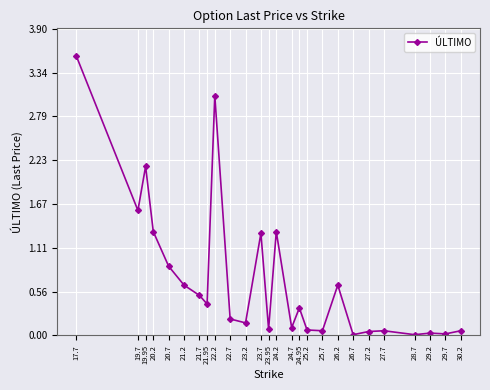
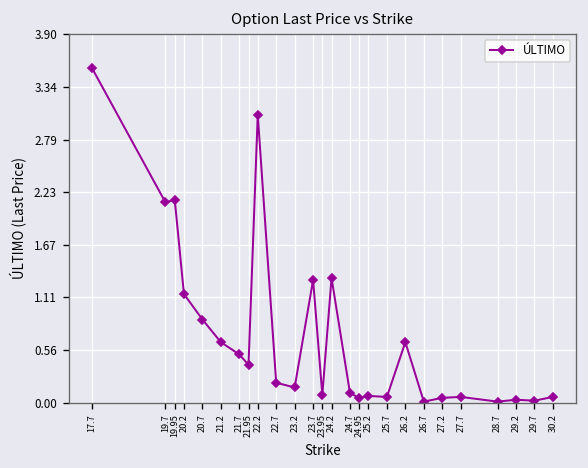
19.7: 1.6 -> 2.1
20.2: 1.3 -> 1.2
24.95: 0.4 -> 0.1
